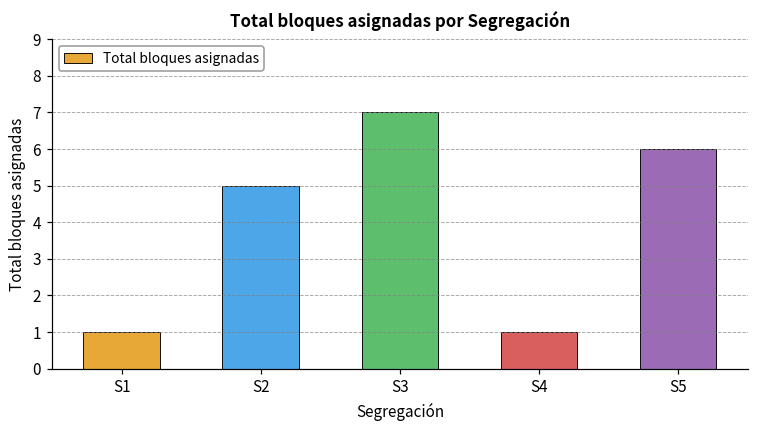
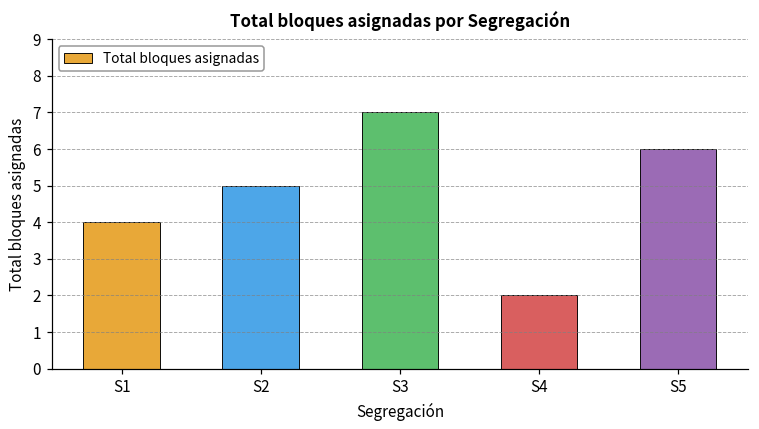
S1: 1 -> 4
S4: 1 -> 2
